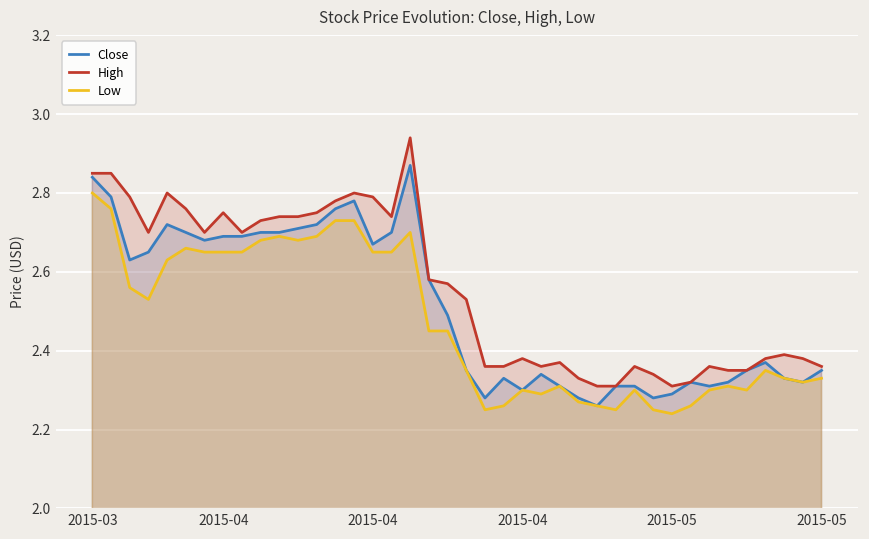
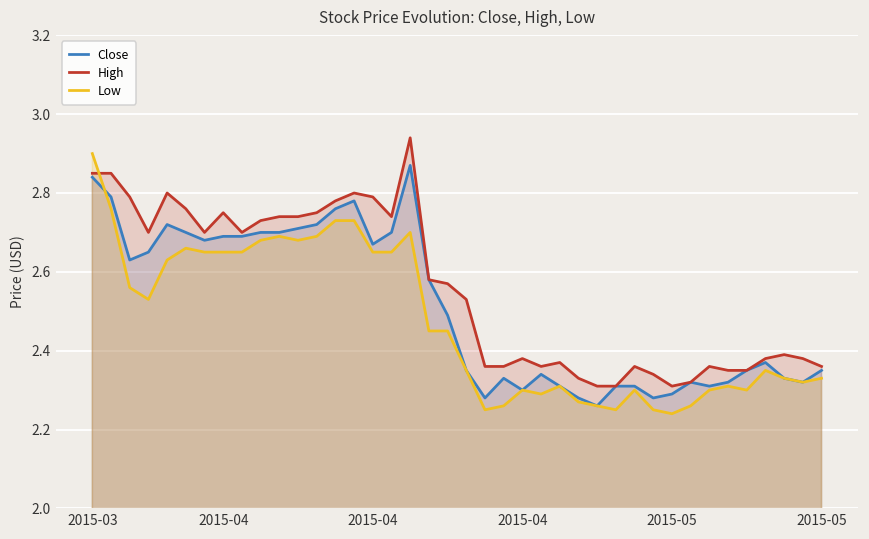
Low, 2015-03: 2.8 -> 2.9
